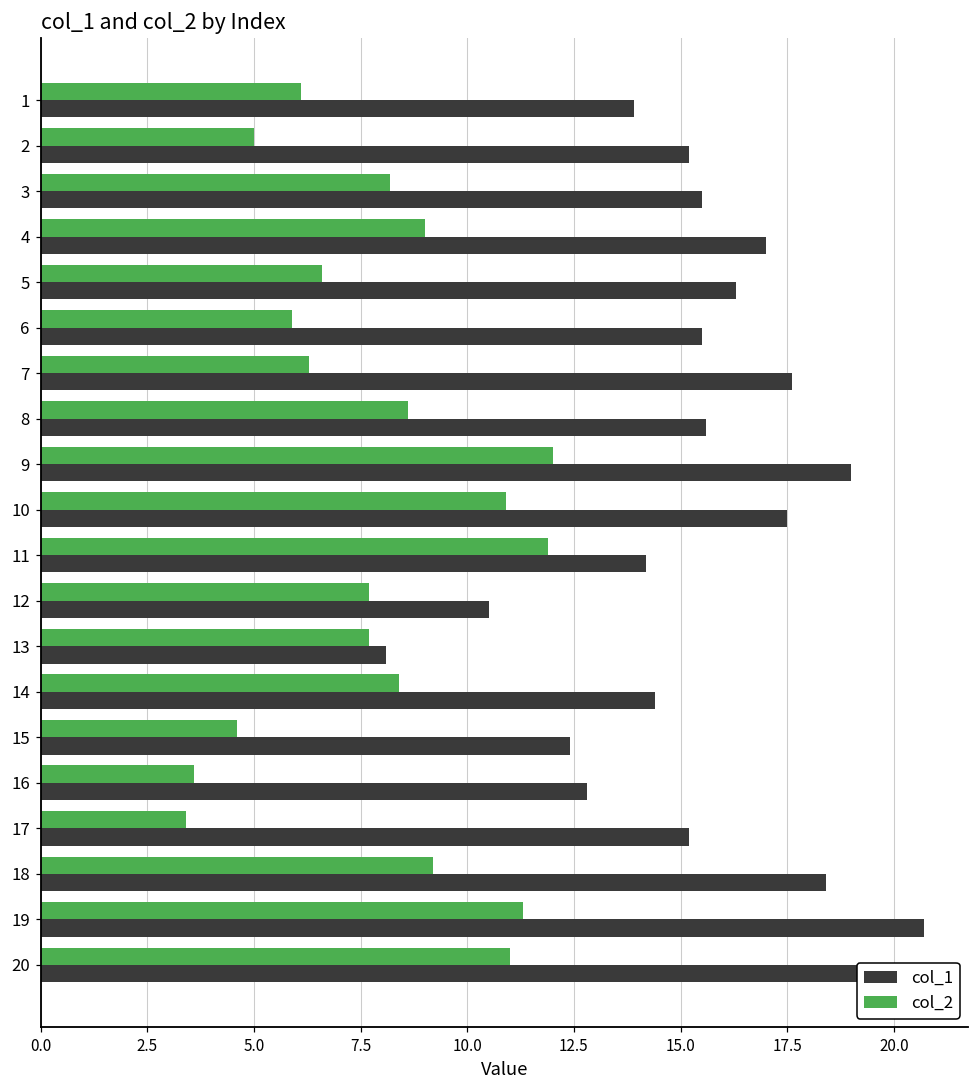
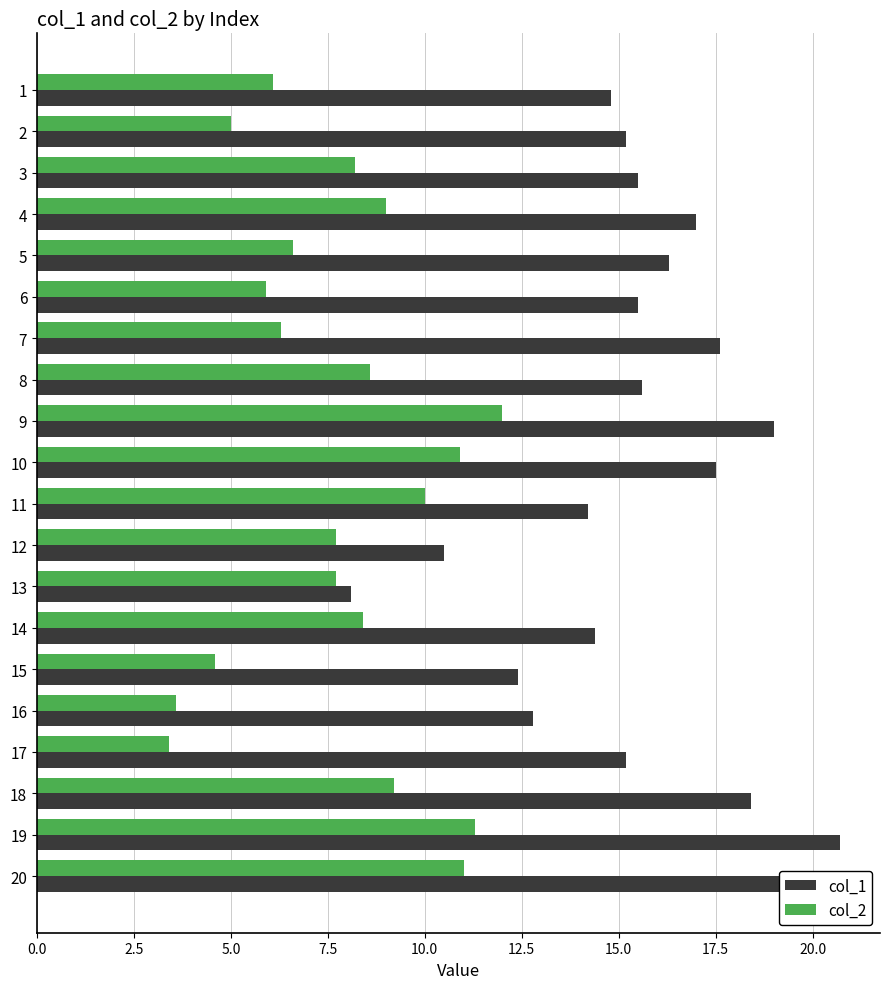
col_1, 1: 13.9 -> 14.8
col_2, 11: 11.9 -> 10.0
